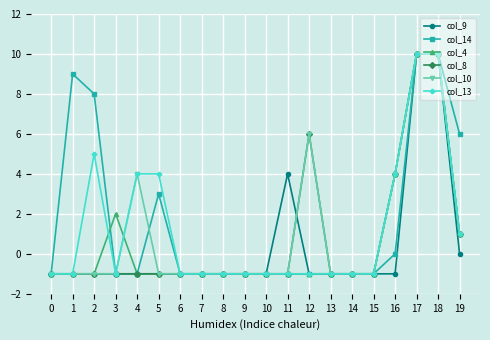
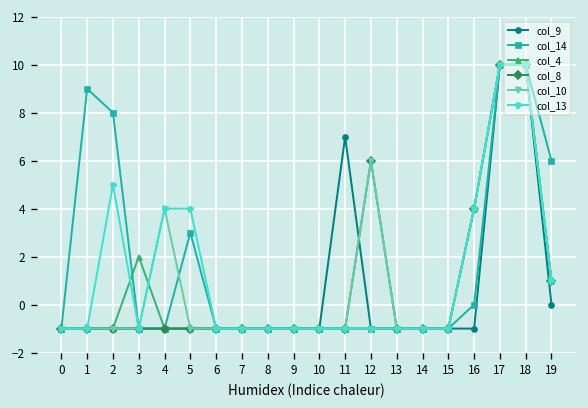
col_9, 11: 4 -> 7
